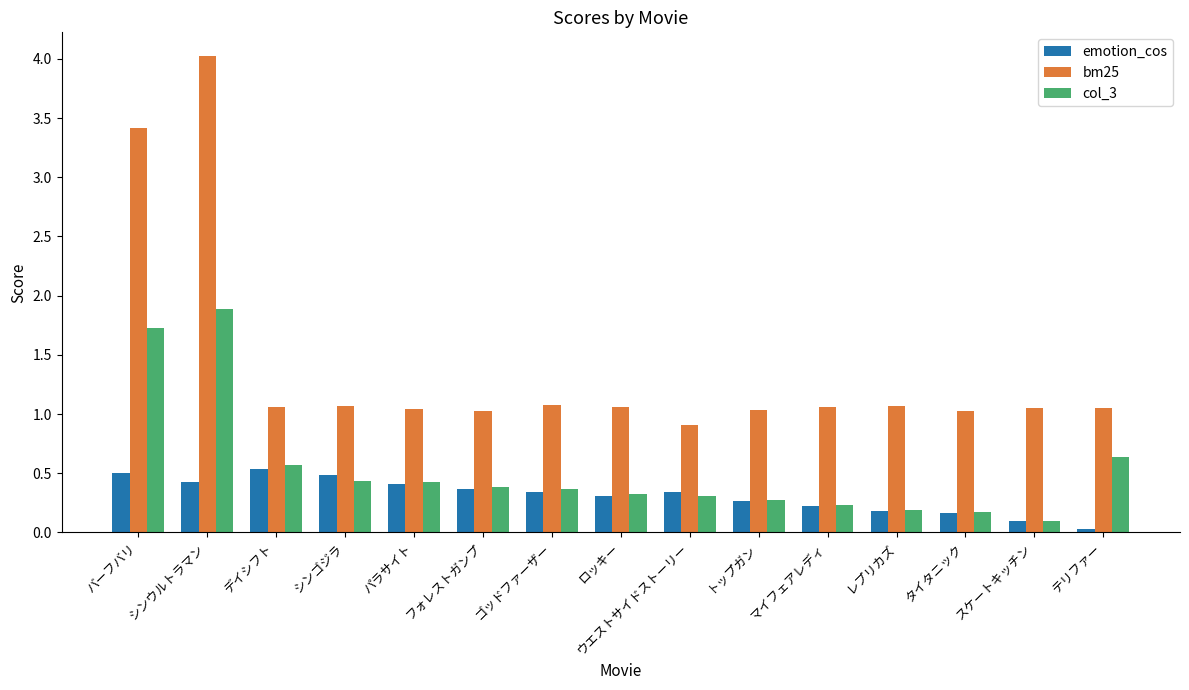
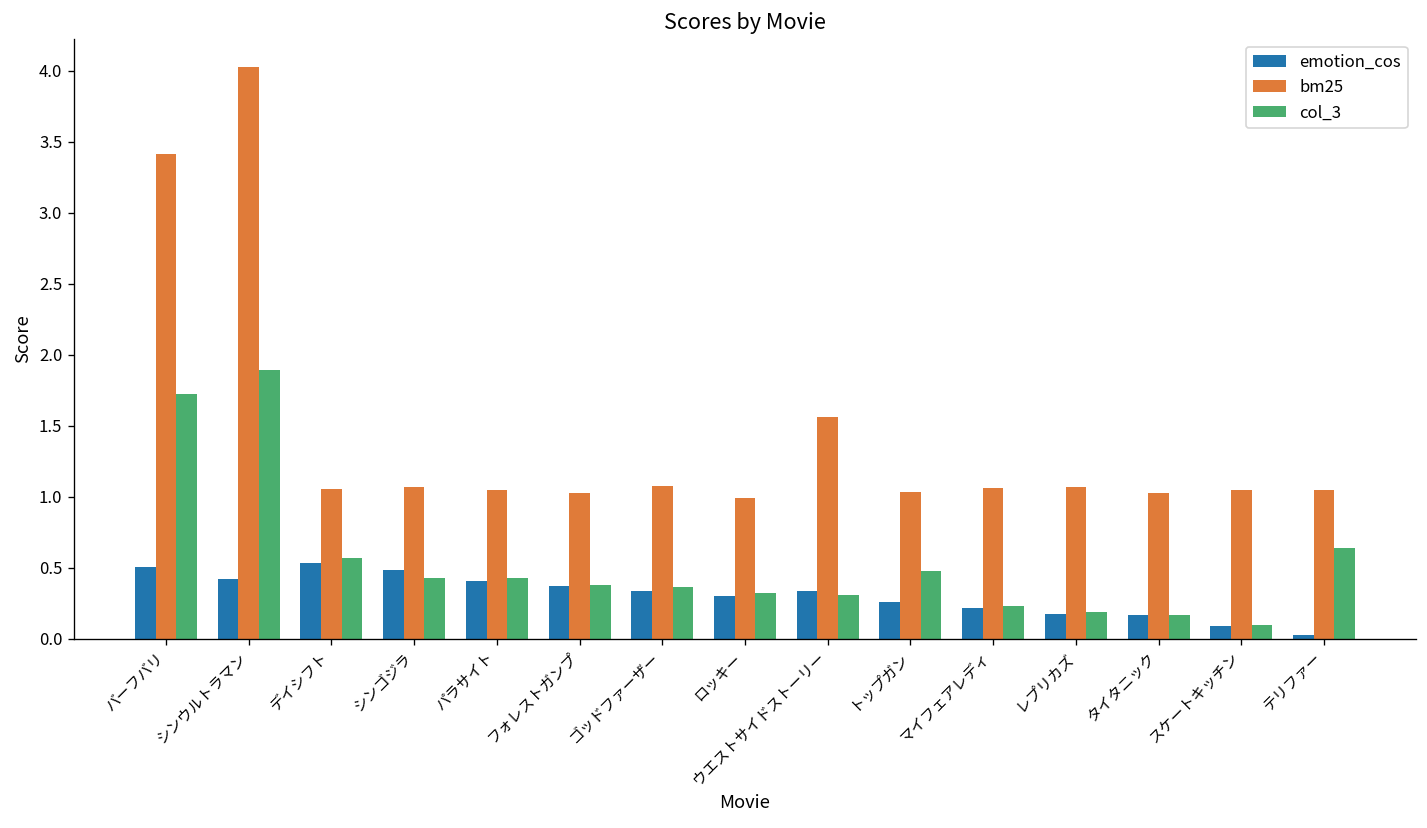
bm25, ロッキー: 1.06 -> 0.99
bm25, ウエストサイドストーリー: 0.91 -> 1.56
col_3, トップガン: 0.27 -> 0.47
